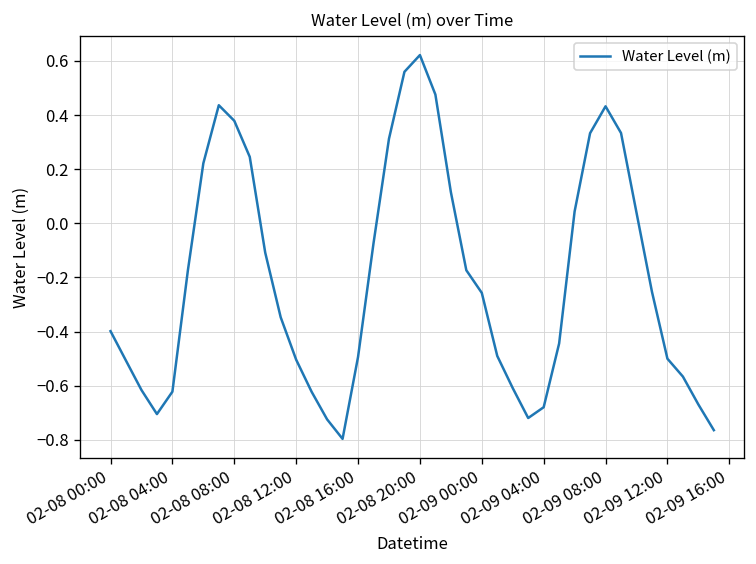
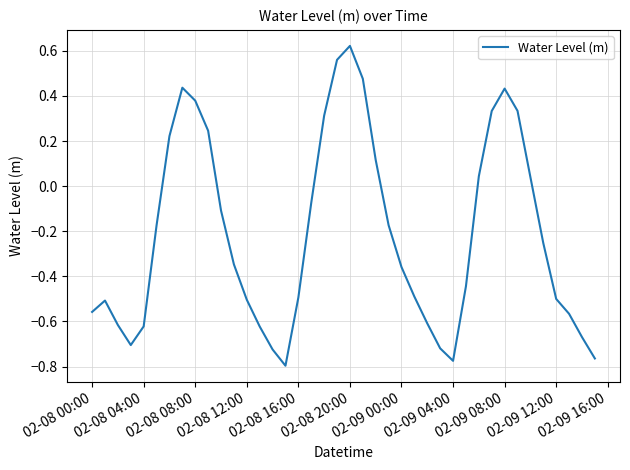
02-08 00:00: -0.40 -> -0.56
02-09 00:00: -0.26 -> -0.36
02-09 04:00: -0.68 -> -0.77
